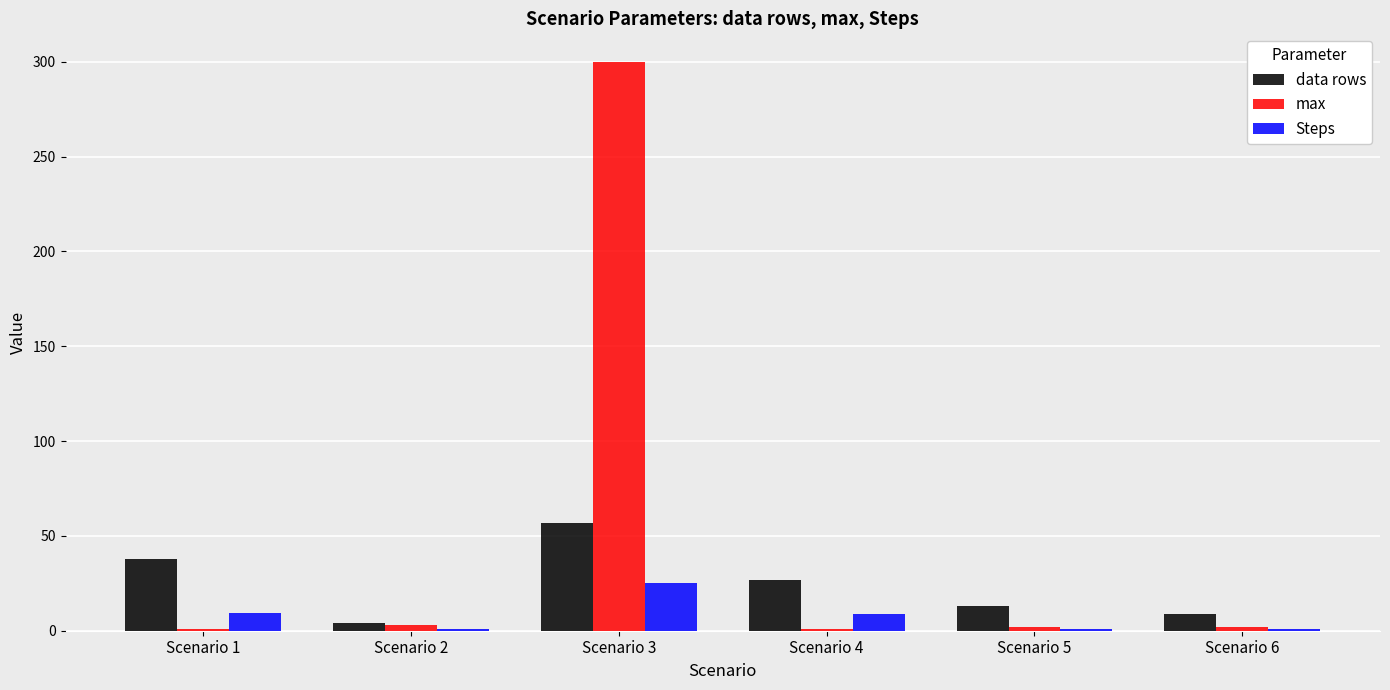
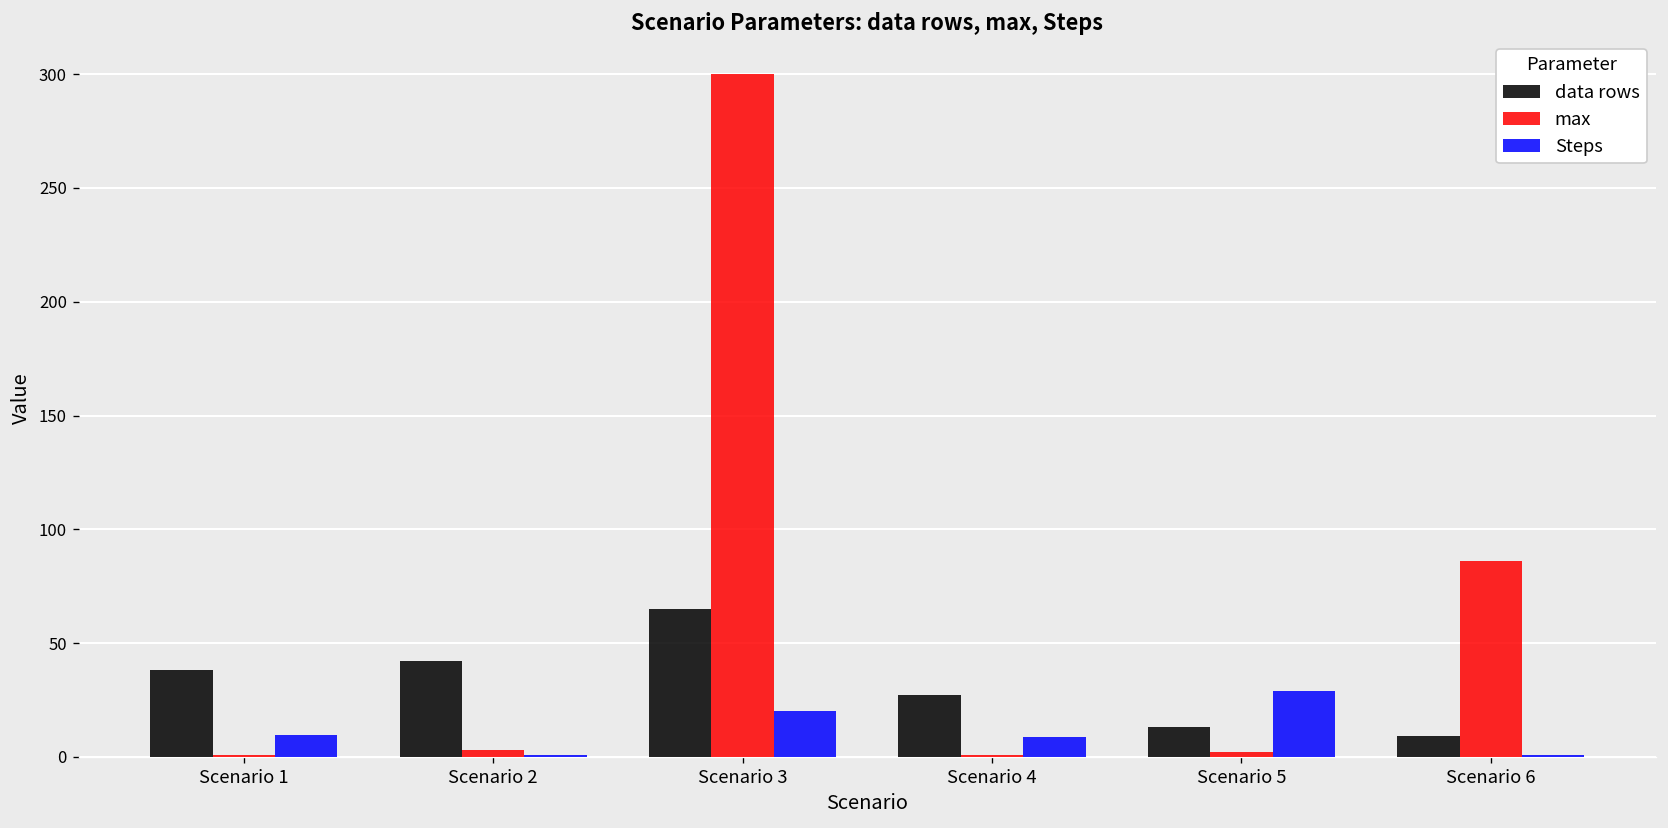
data rows, Scenario 2: 4 -> 42
data rows, Scenario 3: 57 -> 65
Steps, Scenario 3: 25 -> 20
Steps, Scenario 5: 1 -> 29
max, Scenario 6: 2 -> 86
